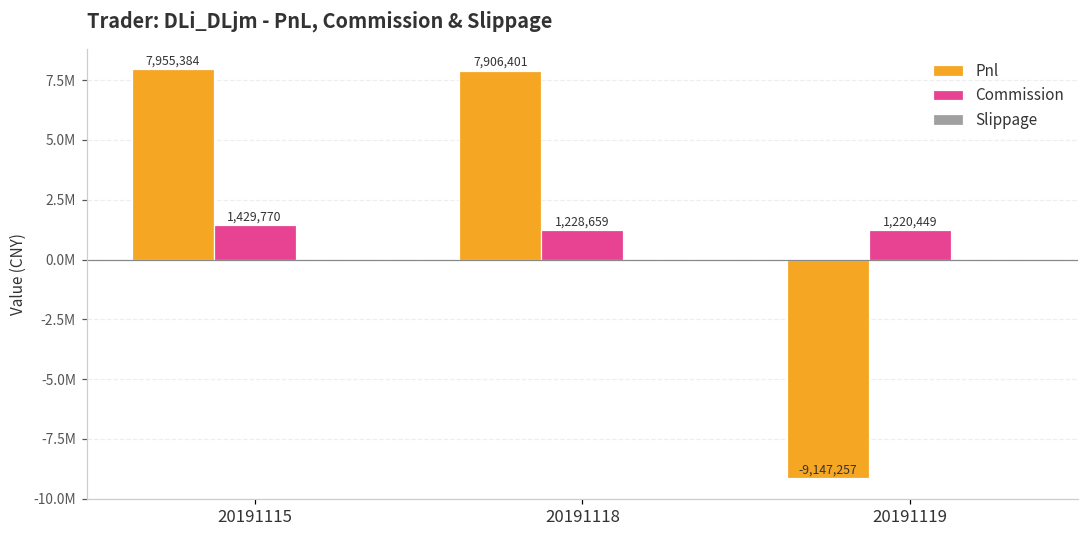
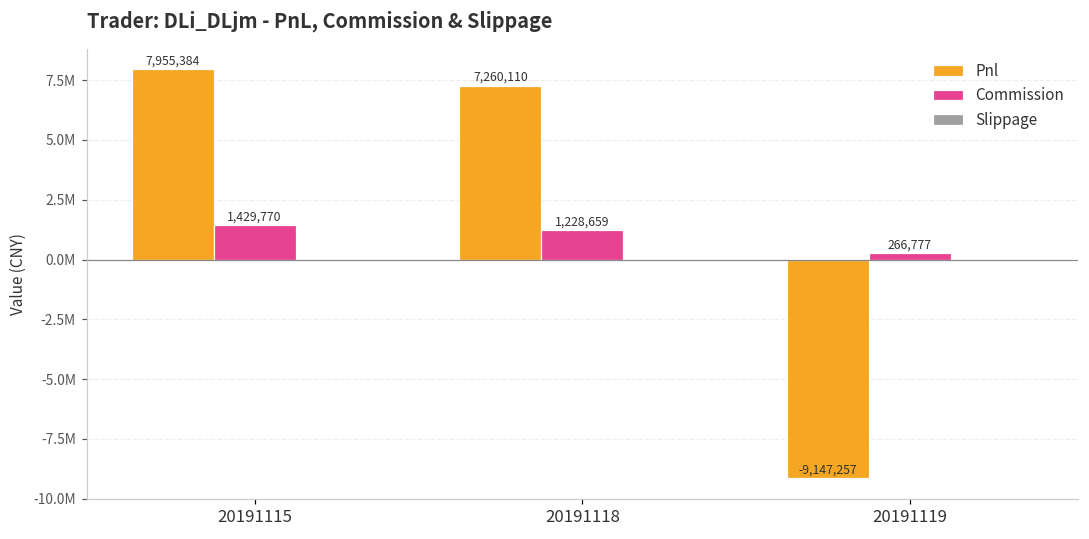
Pnl, 20191118: 7,906,401 -> 7,260,110
Commission, 20191119: 1,220,449 -> 266,777
